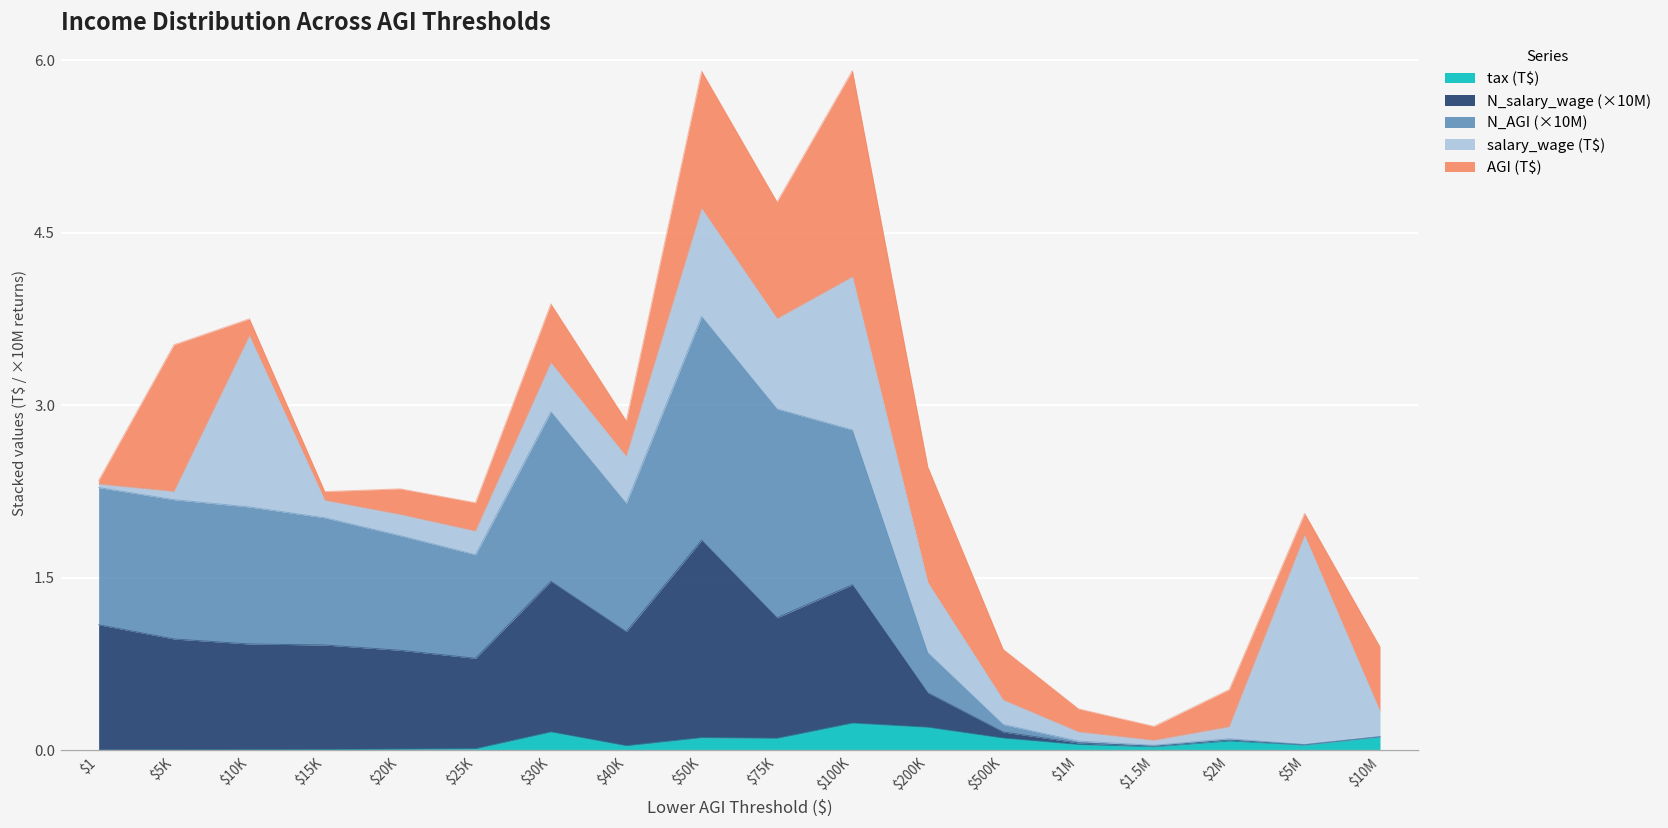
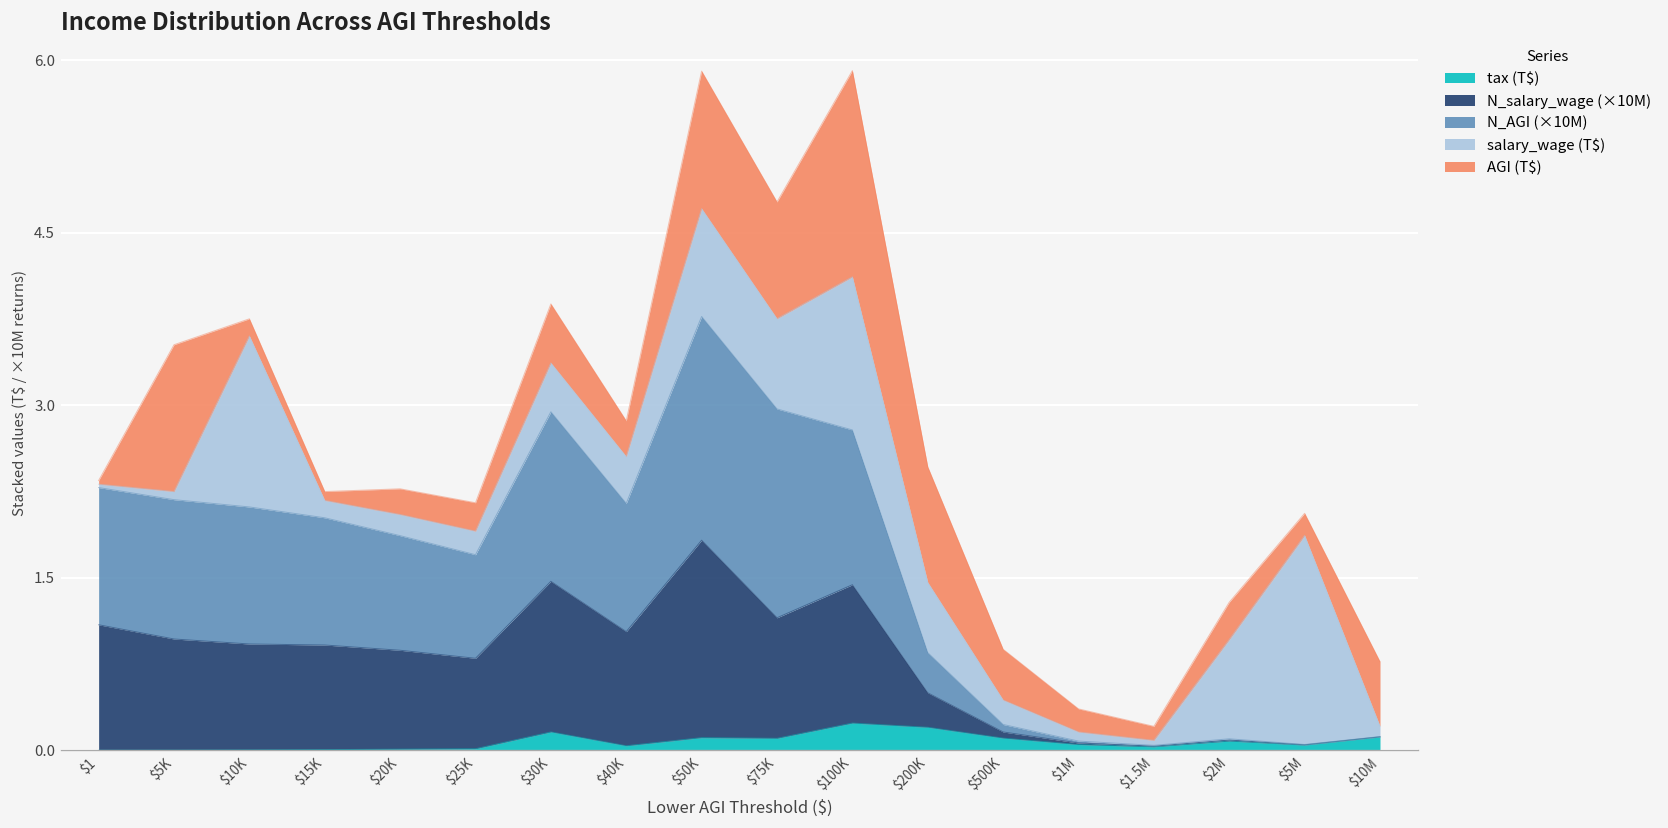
salary_wage (T$), $2M: 0.1 -> 0.9
salary_wage (T$), $10M: 0.2 -> 0.1
